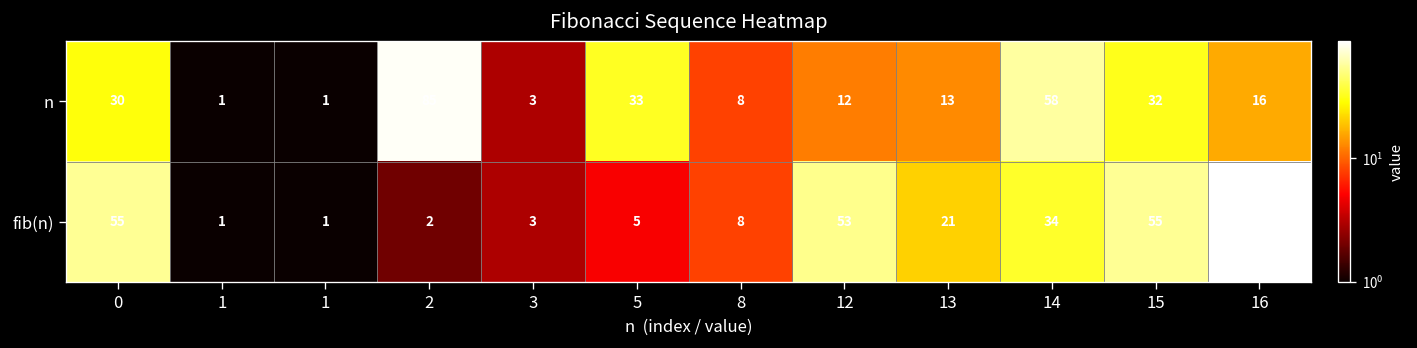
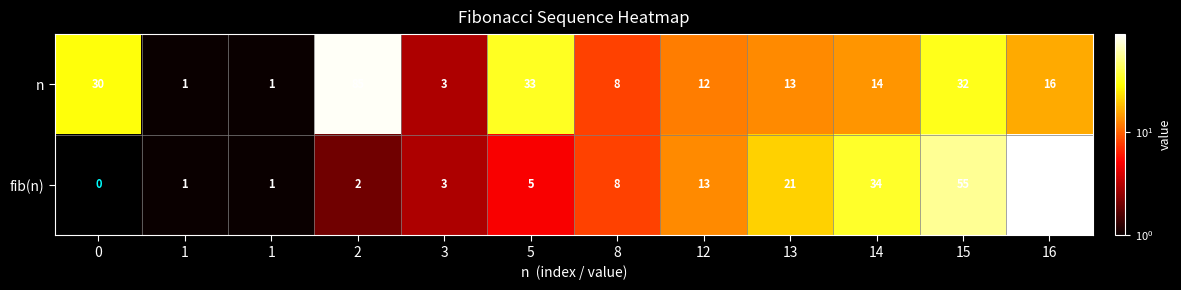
n, 14: 58 -> 14
fib(n), 0: 55 -> 0
fib(n), 12: 53 -> 13
